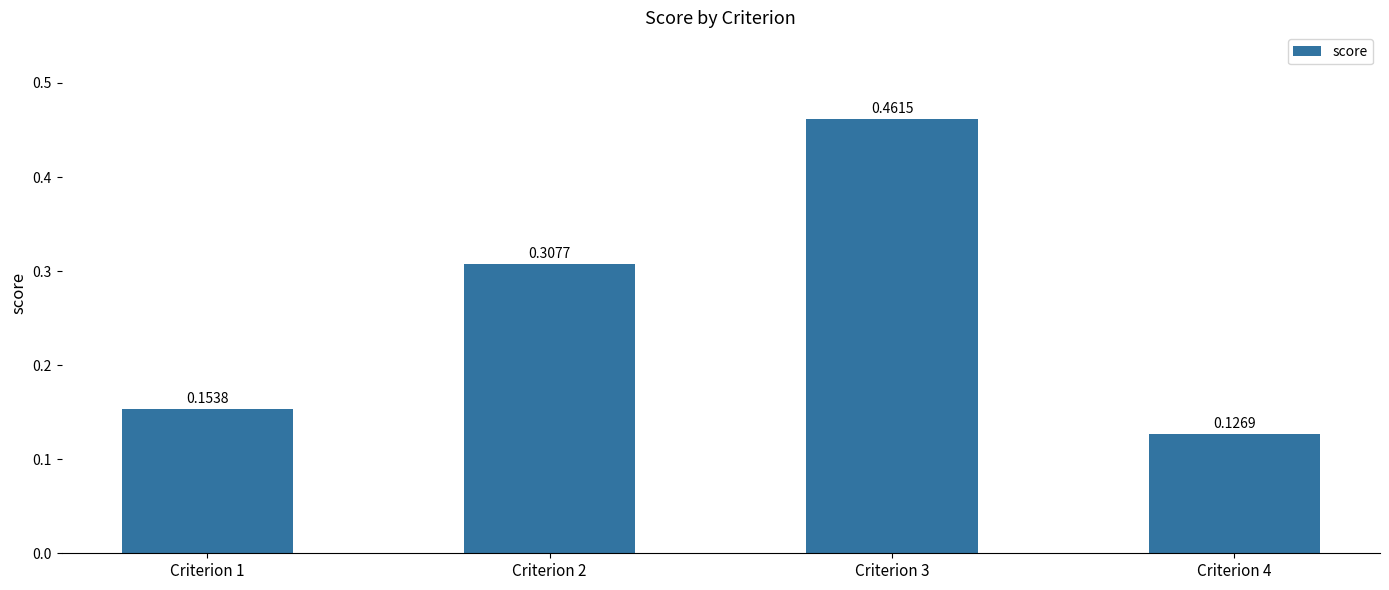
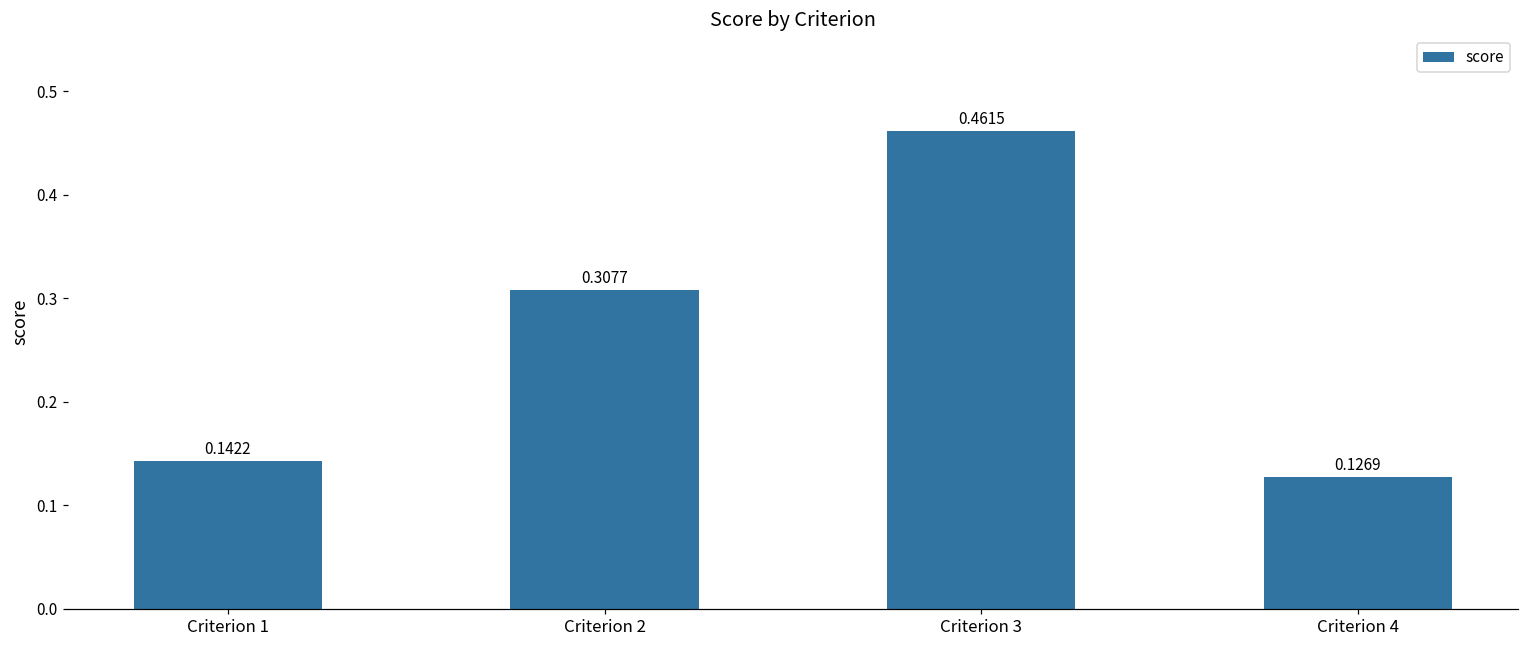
Criterion 1: 0.1538 -> 0.1422
